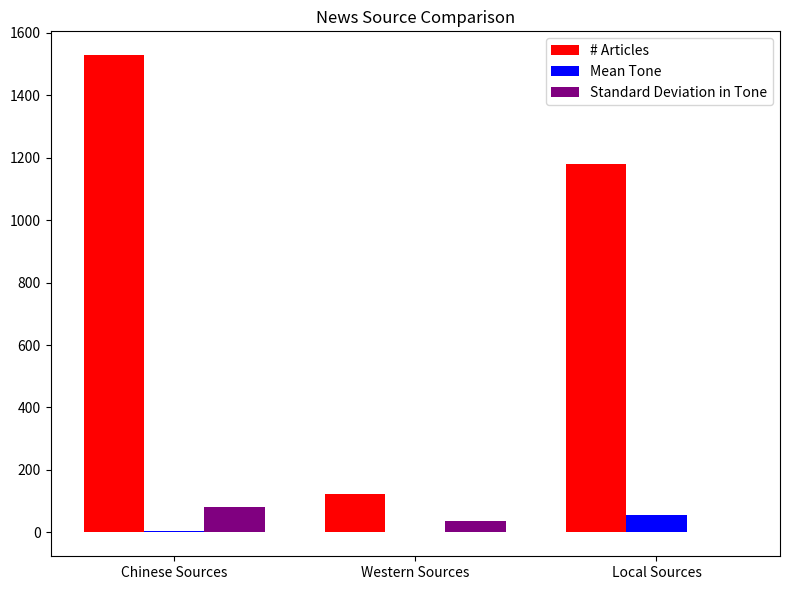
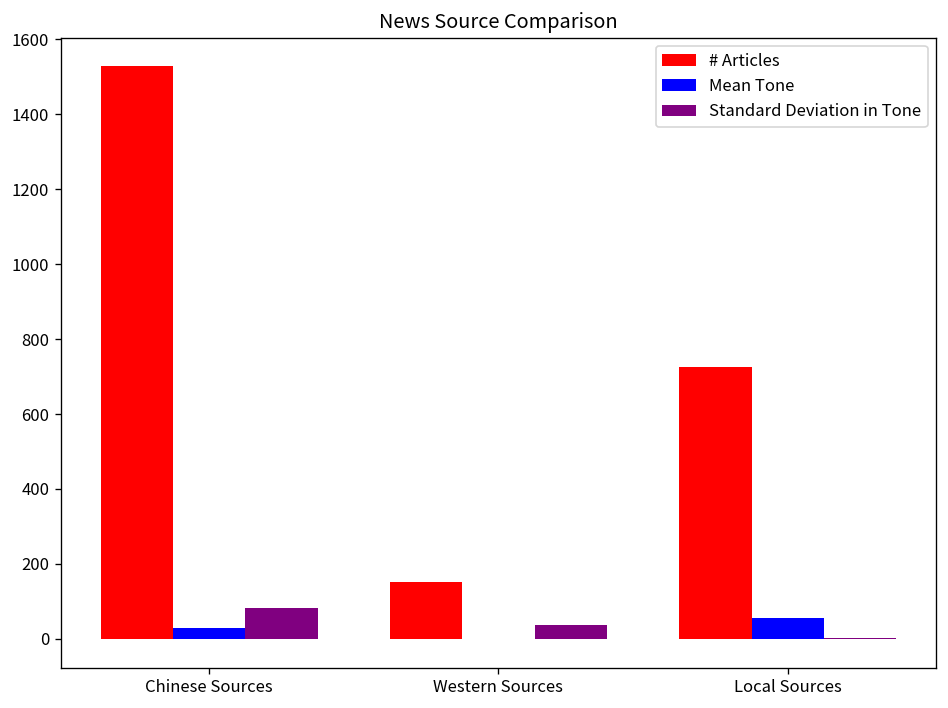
Mean Tone, Chinese Sources: 0 -> 30
# Articles, Western Sources: 120 -> 150
# Articles, Local Sources: 1180 -> 730
